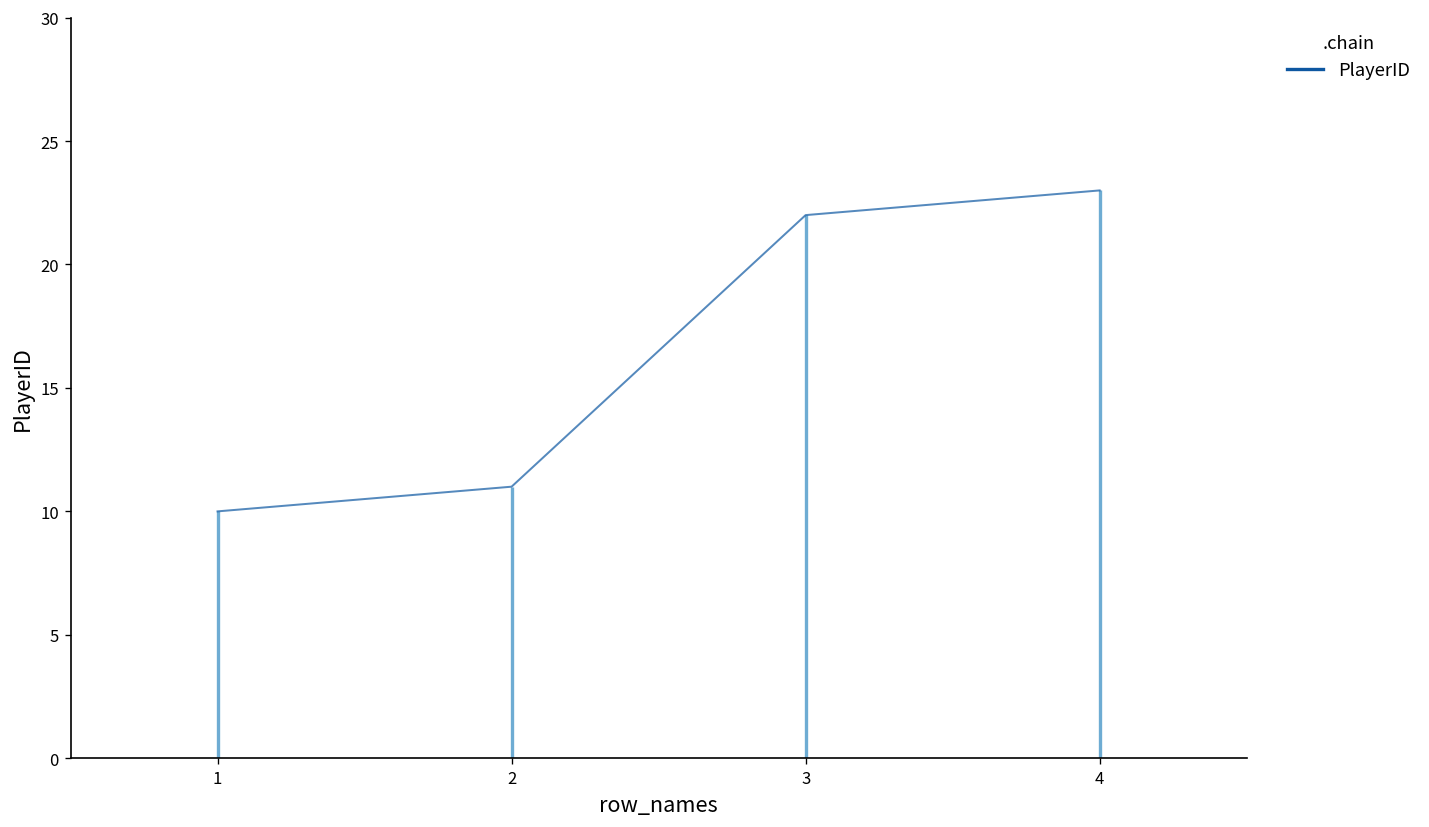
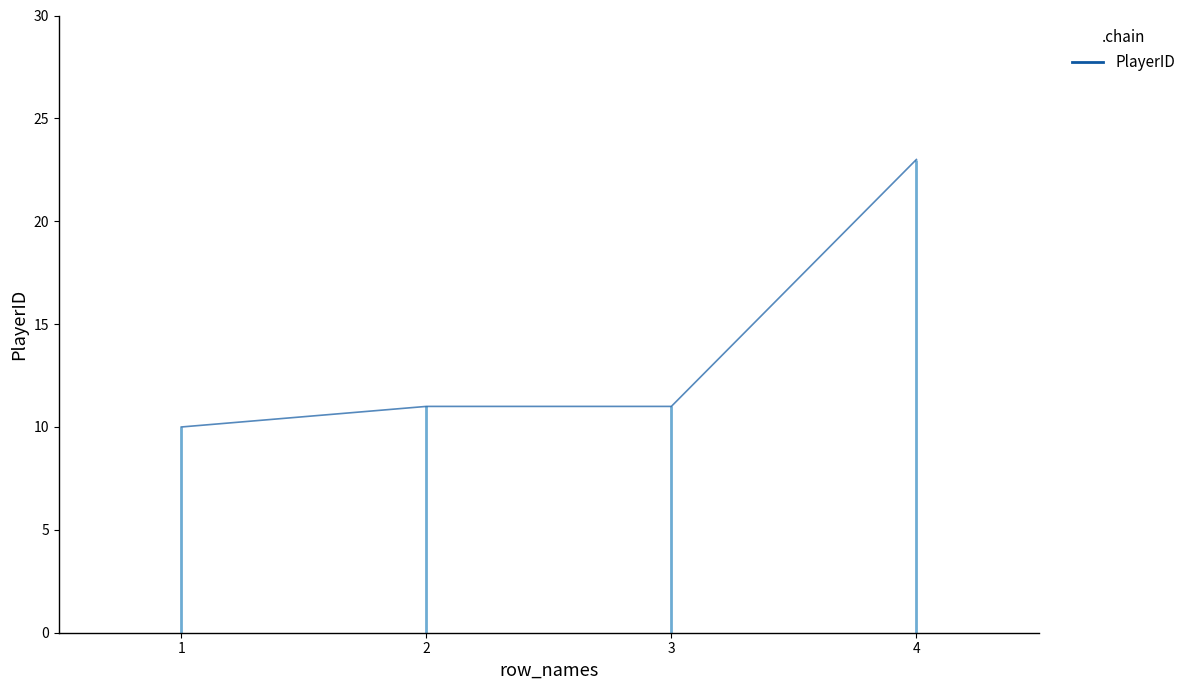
3: 22 -> 11
